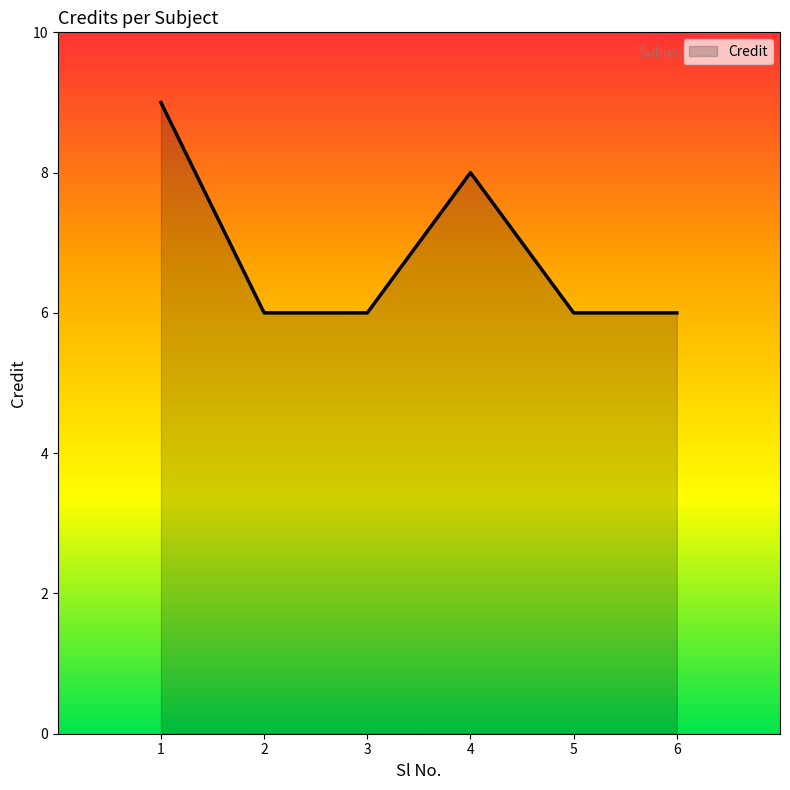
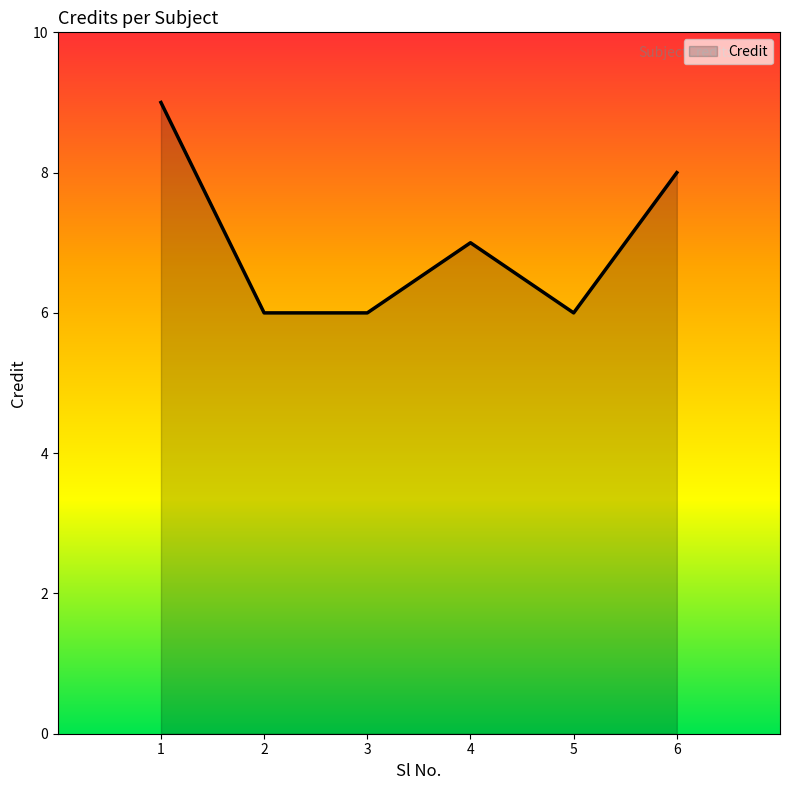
4: 8 -> 7
6: 6 -> 8
